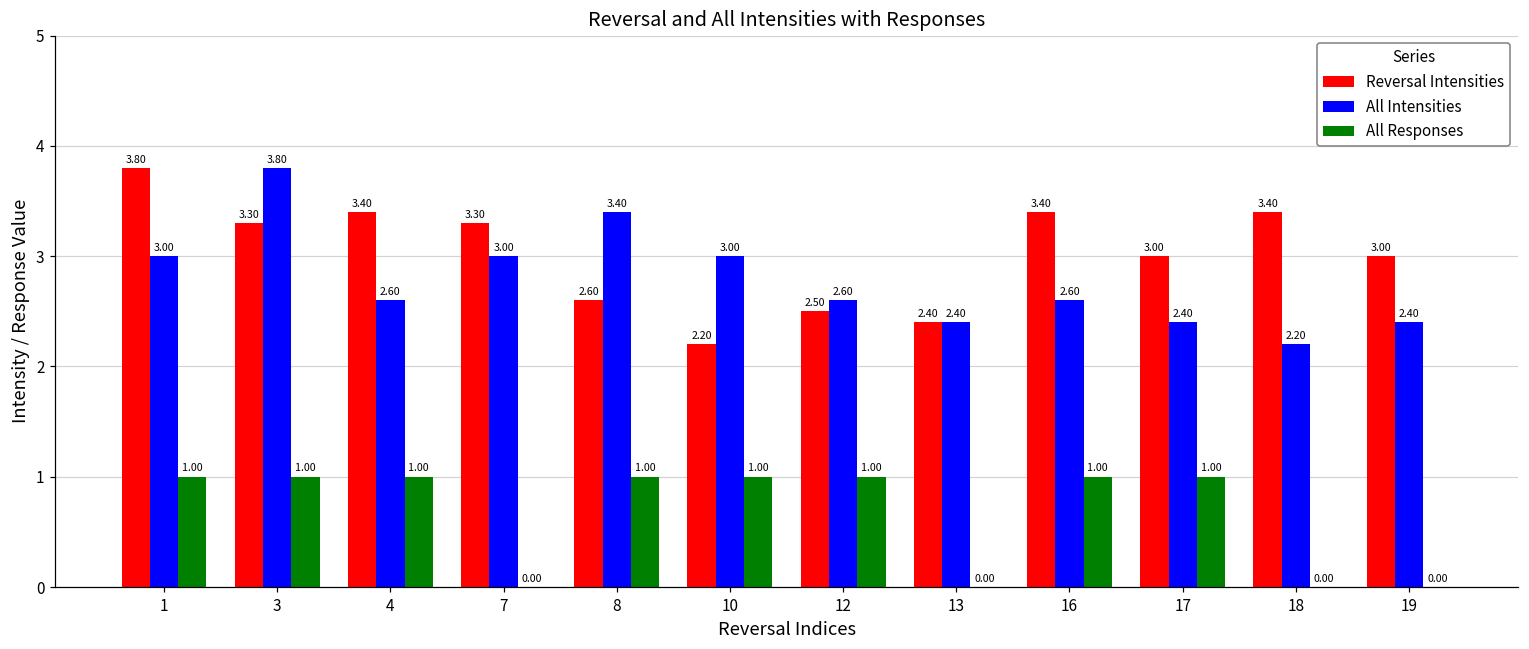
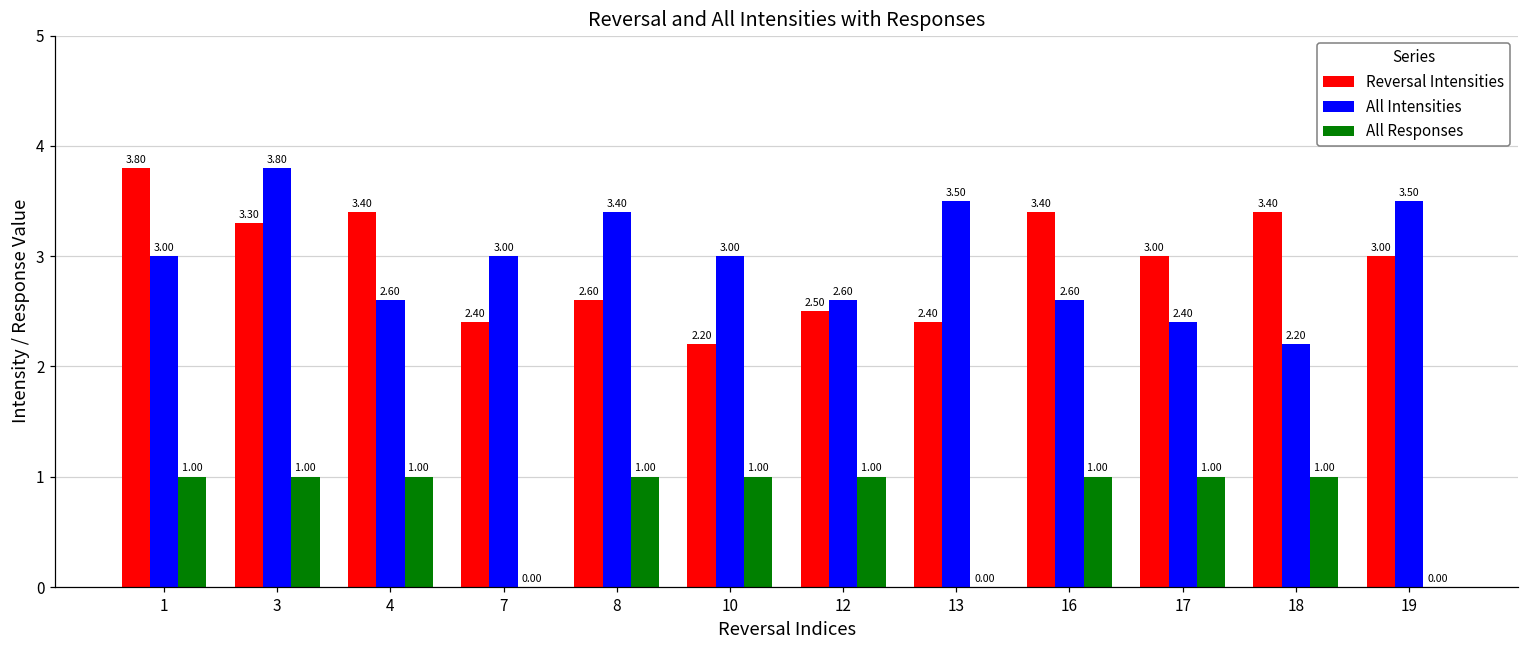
Reversal Intensities, 7: 3.30 -> 2.40
All Intensities, 13: 2.40 -> 3.50
All Responses, 18: 0.00 -> 1.00
All Intensities, 19: 2.40 -> 3.50
